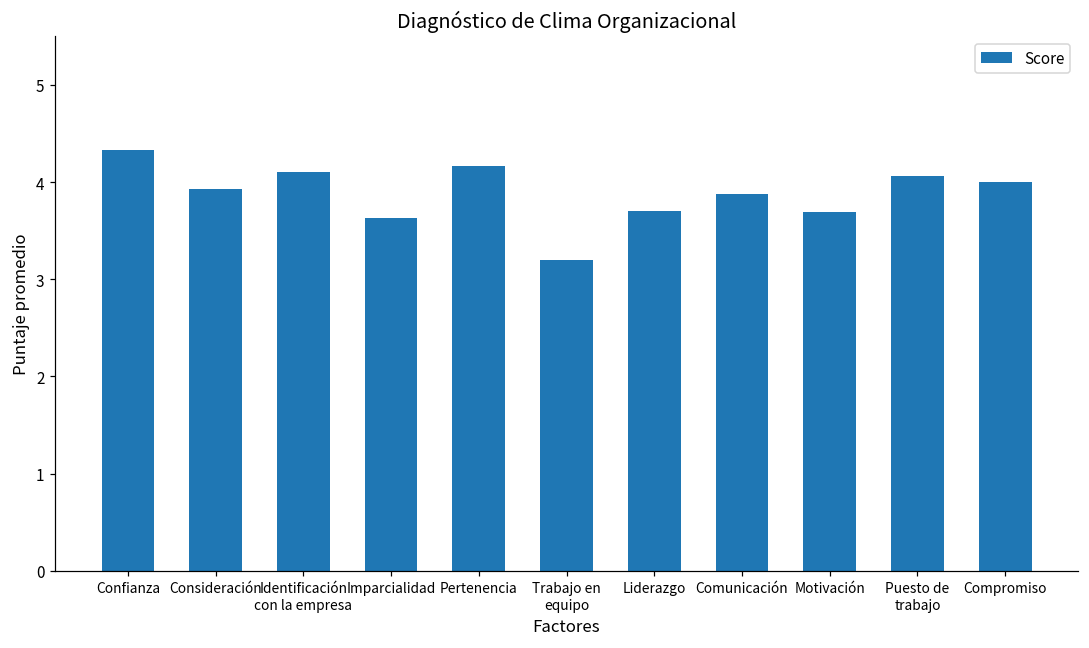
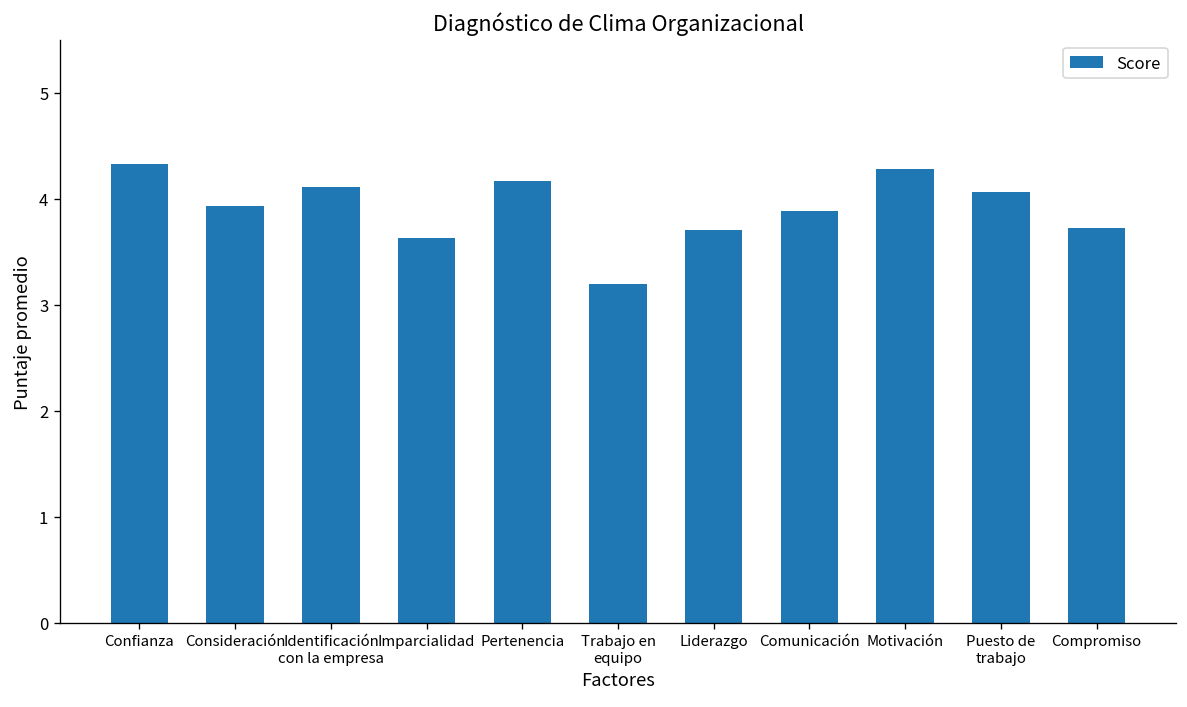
Motivación: 3.7 -> 4.3
Compromiso: 4.0 -> 3.7
